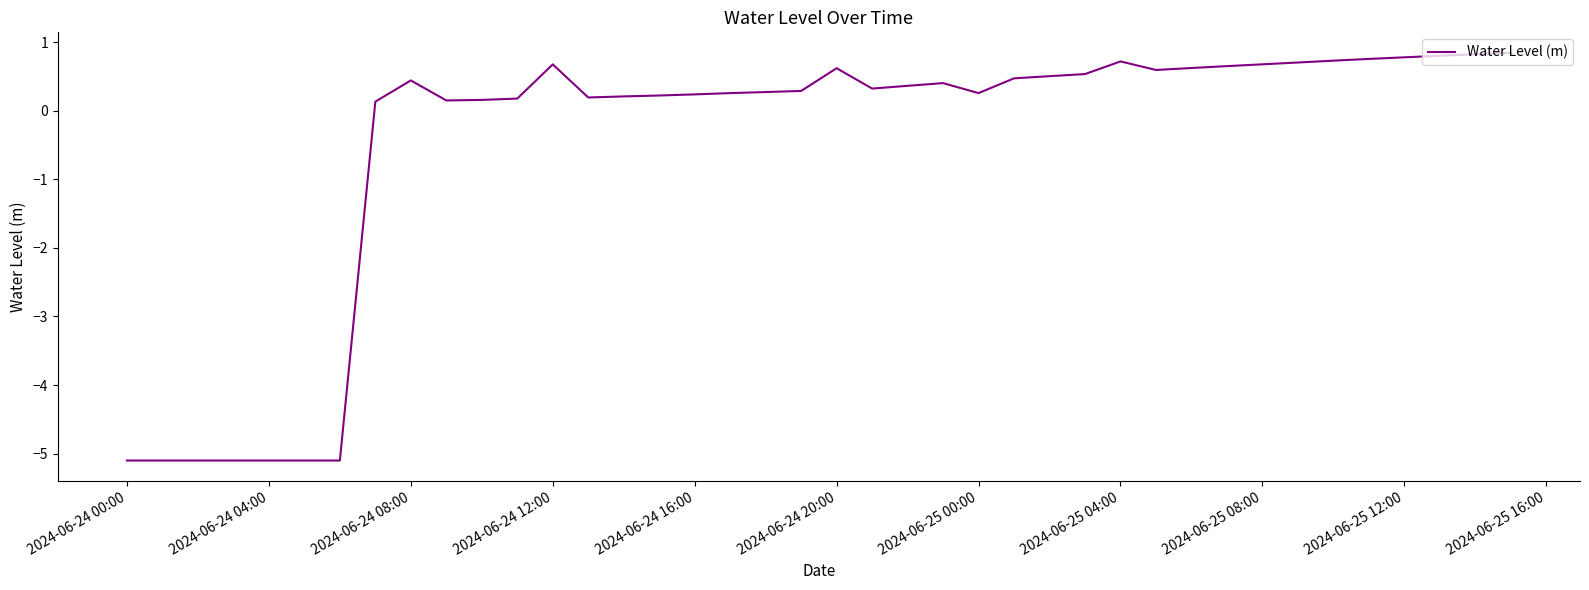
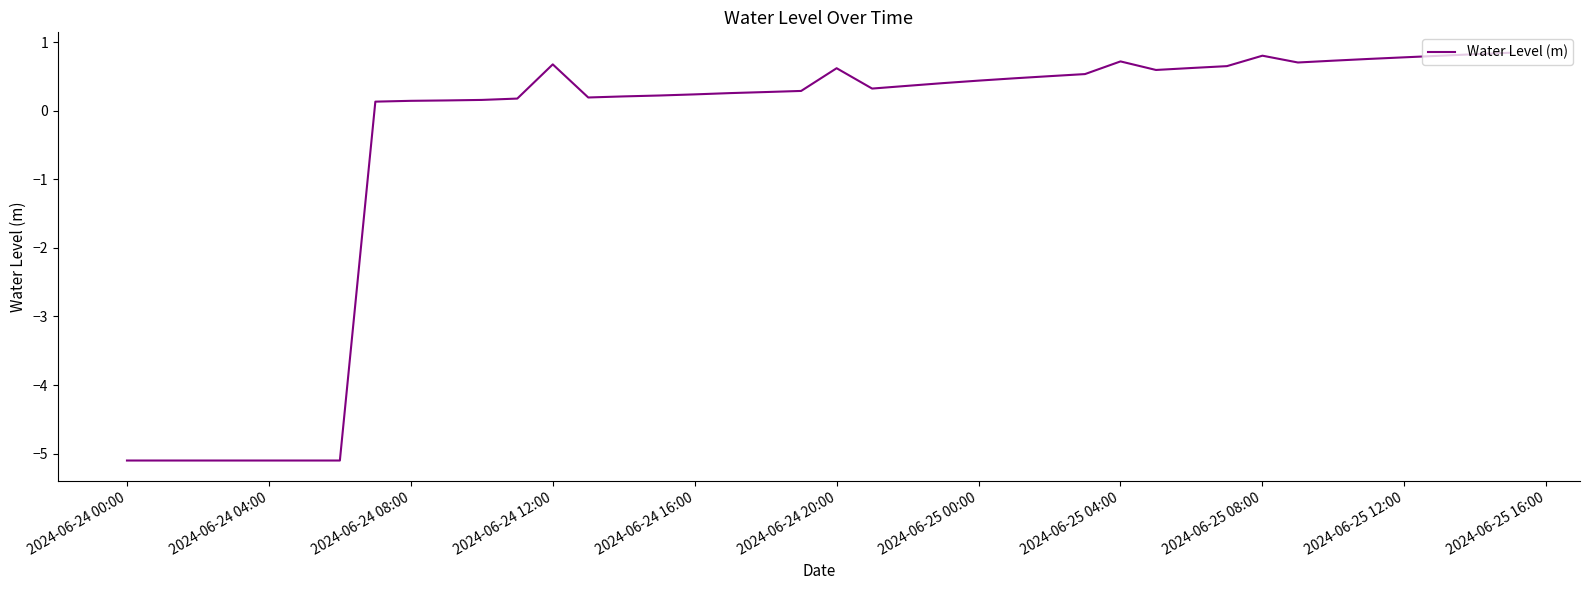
2024-06-24 08:00: 0.4 -> 0.1
2024-06-25 00:00: 0.3 -> 0.4
2024-06-25 08:00: 0.7 -> 0.8
